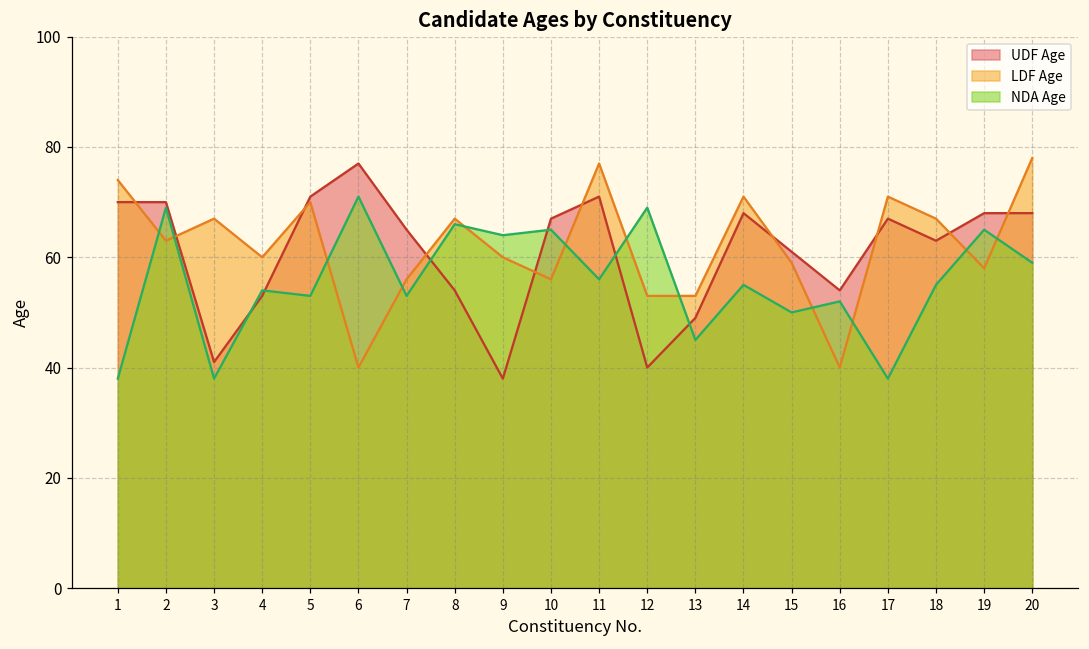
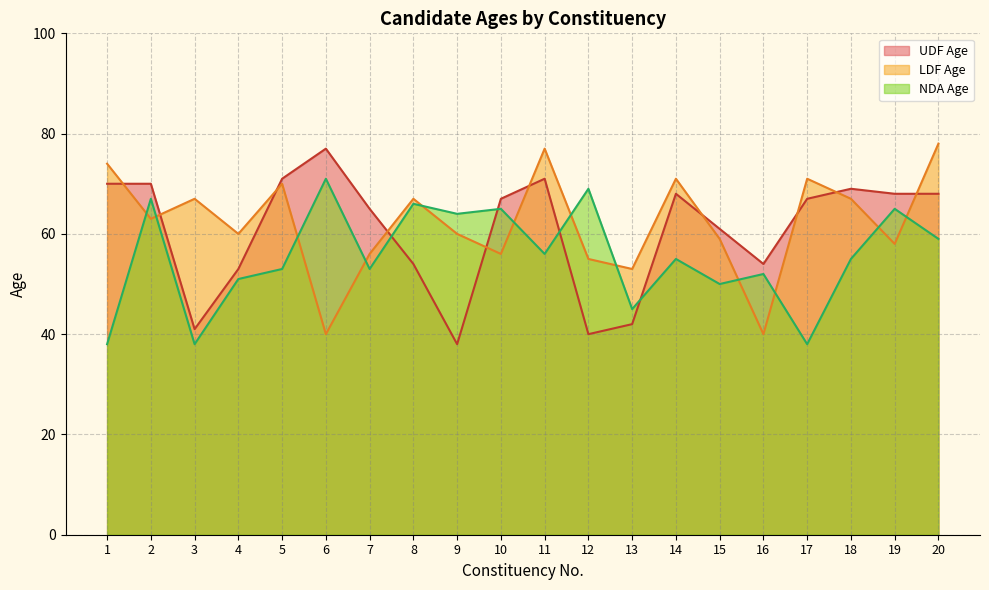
NDA Age, 2: 69 -> 67
NDA Age, 4: 54 -> 51
LDF Age, 12: 53 -> 55
UDF Age, 13: 49 -> 42
UDF Age, 18: 63 -> 69
